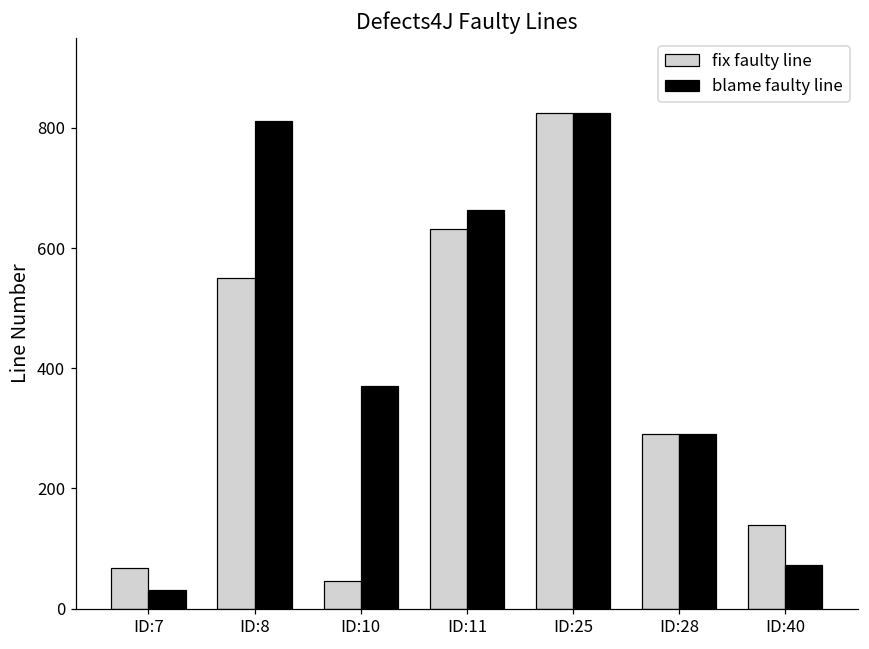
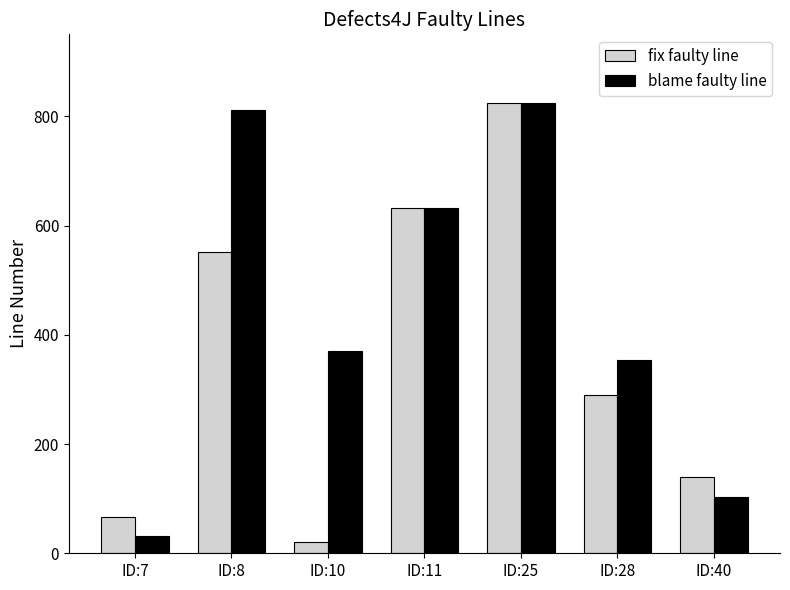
fix faulty line, ID:10: 50 -> 20
blame faulty line, ID:11: 660 -> 630
blame faulty line, ID:28: 290 -> 350
blame faulty line, ID:40: 70 -> 100
